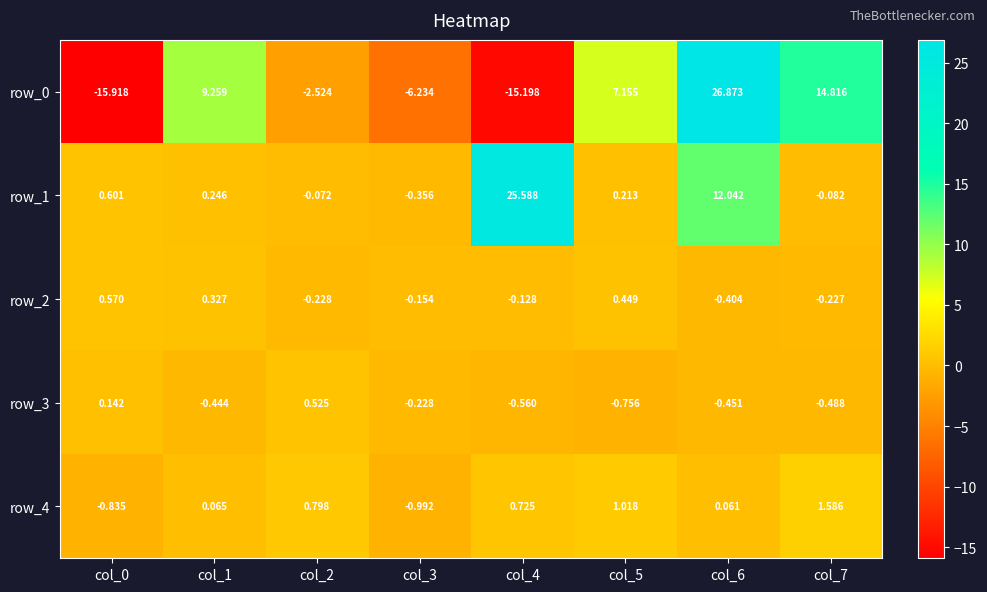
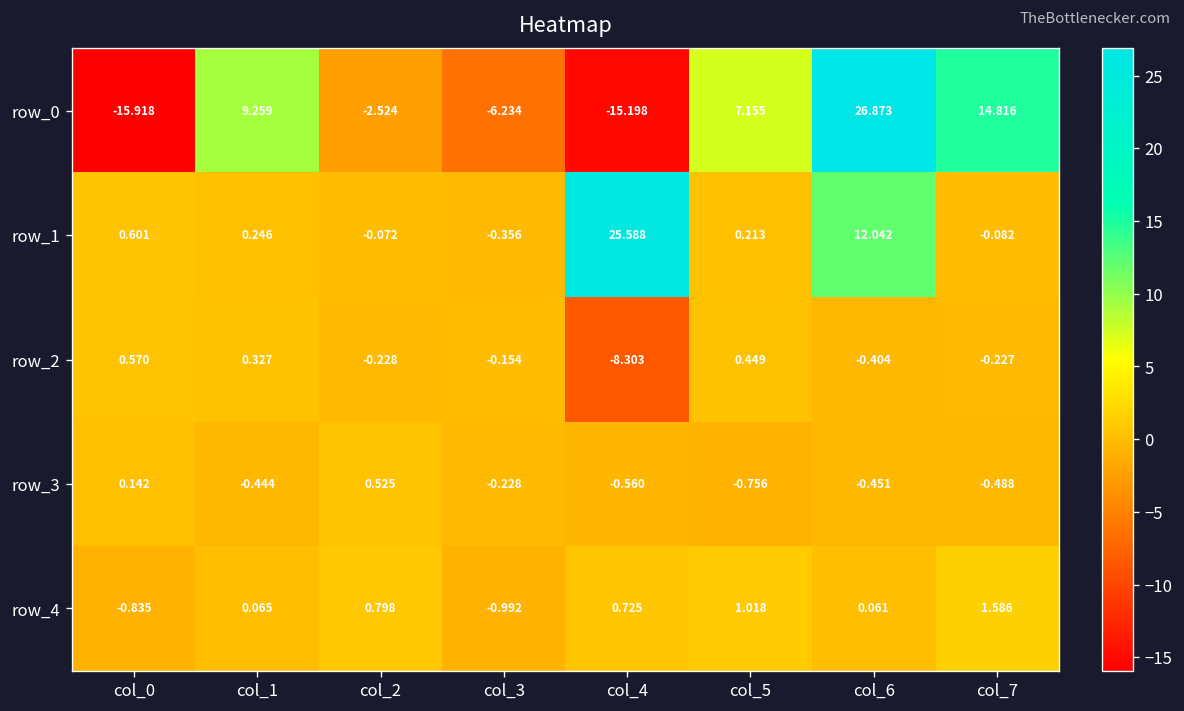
row_2, col_4: -0.128 -> -8.303
